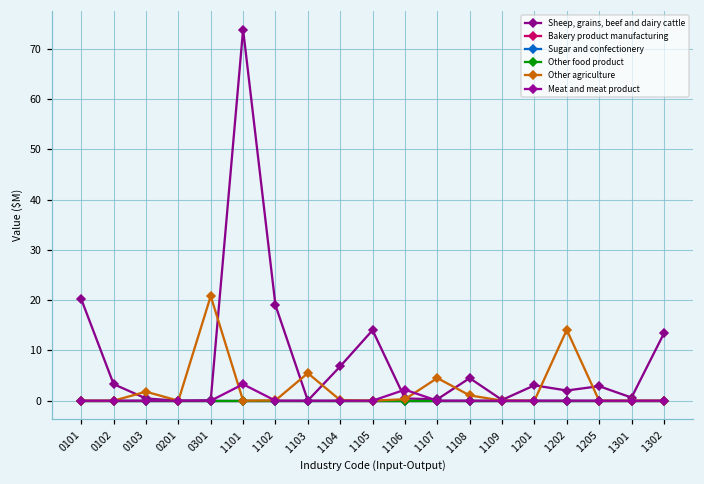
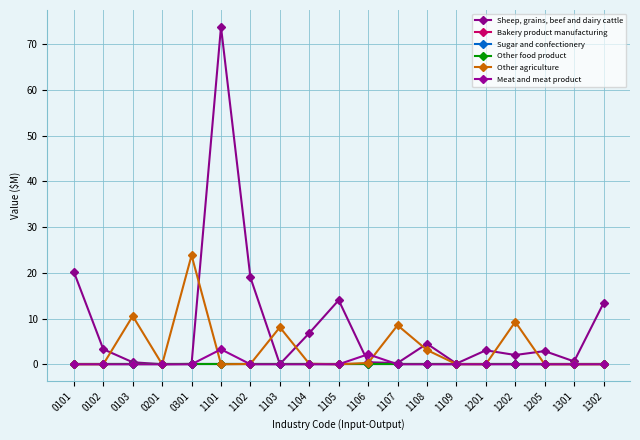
Other agriculture, 0103: 2 -> 11
Other agriculture, 0301: 21 -> 24
Other agriculture, 1103: 5 -> 8
Other agriculture, 1107: 5 -> 9
Other agriculture, 1108: 1 -> 3
Other agriculture, 1202: 14 -> 9
